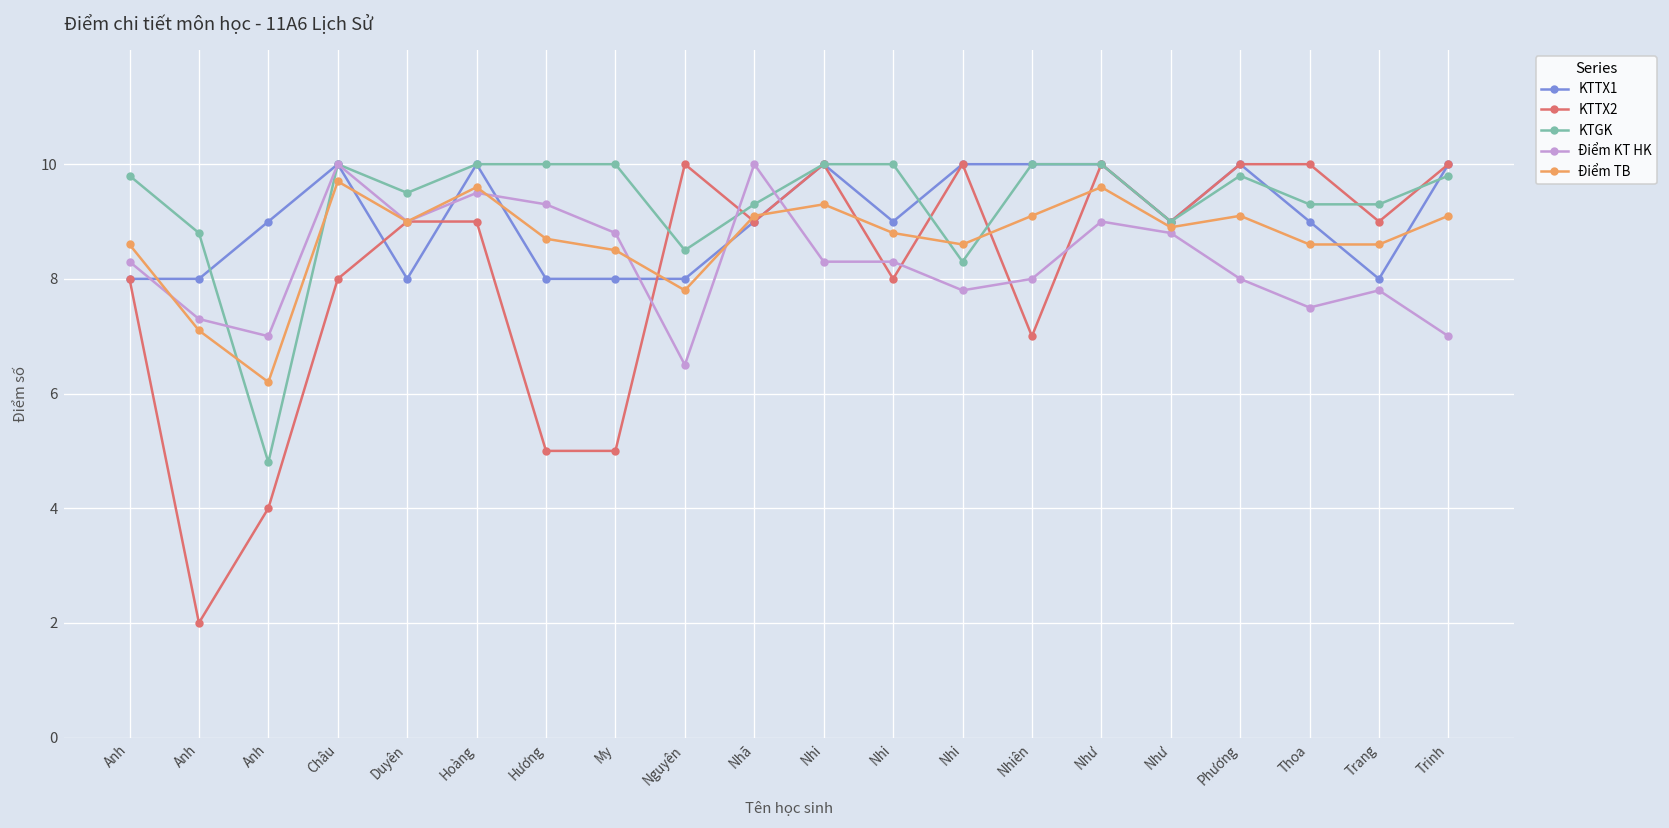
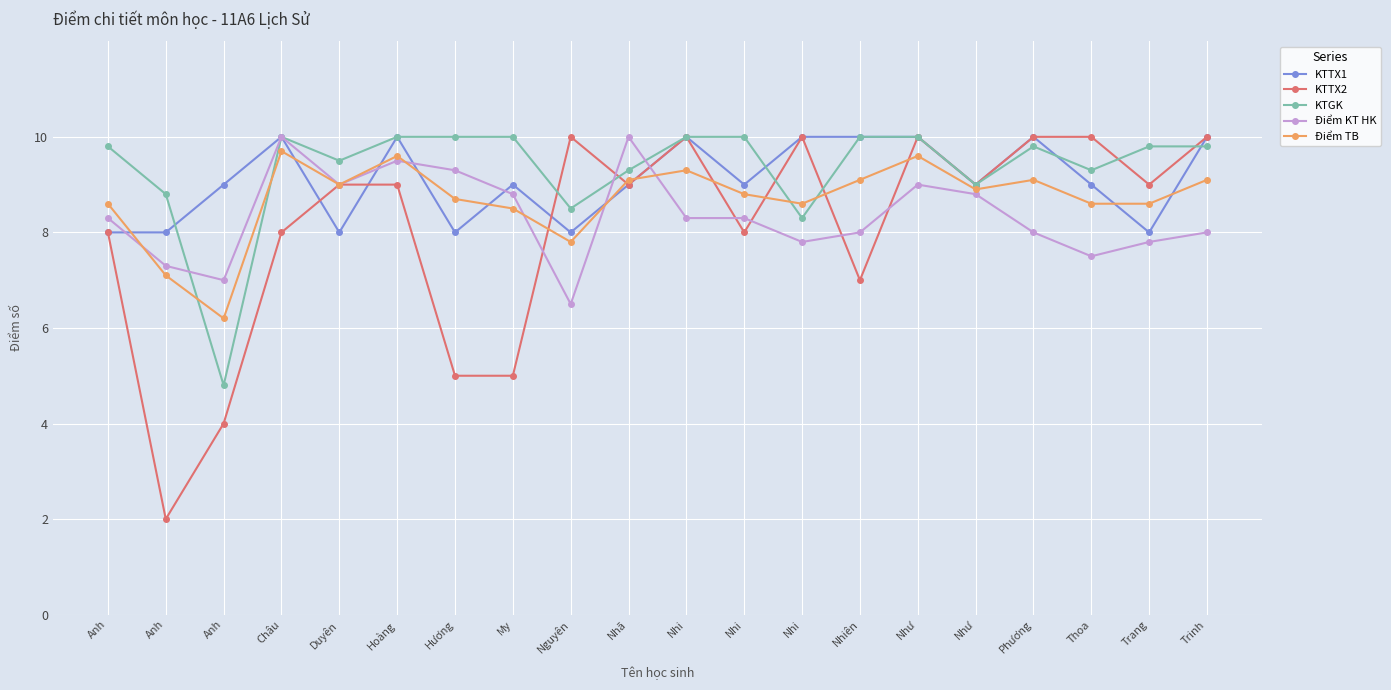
KTTX1, My: 8 -> 9
KTGK, Trang: 9.3 -> 9.8
Điểm KT HK, Trinh: 7 -> 8
